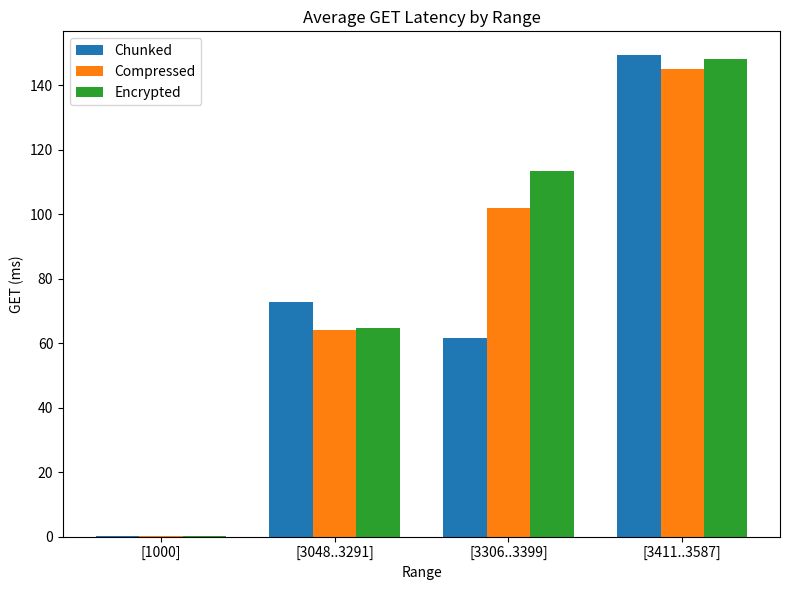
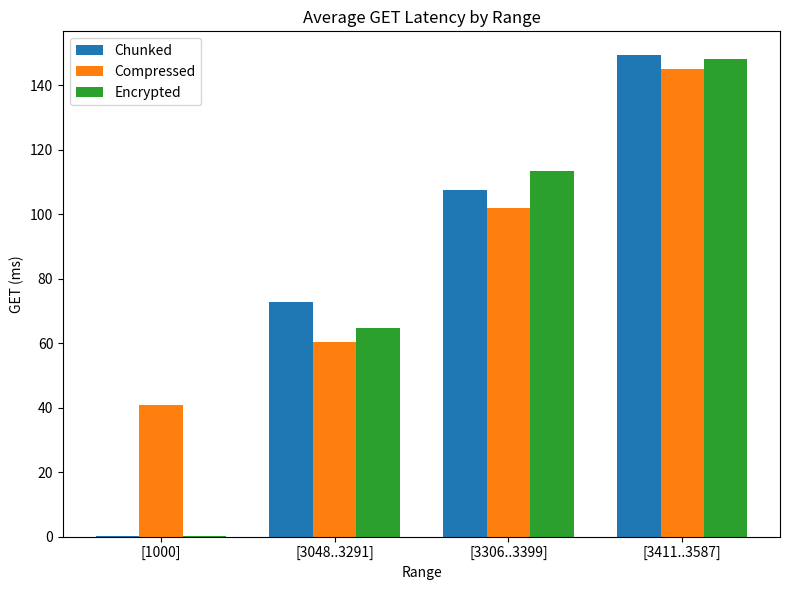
Compressed, [1000]: 0 -> 41
Compressed, [3048..3291]: 64 -> 60
Chunked, [3306..3399]: 62 -> 108
